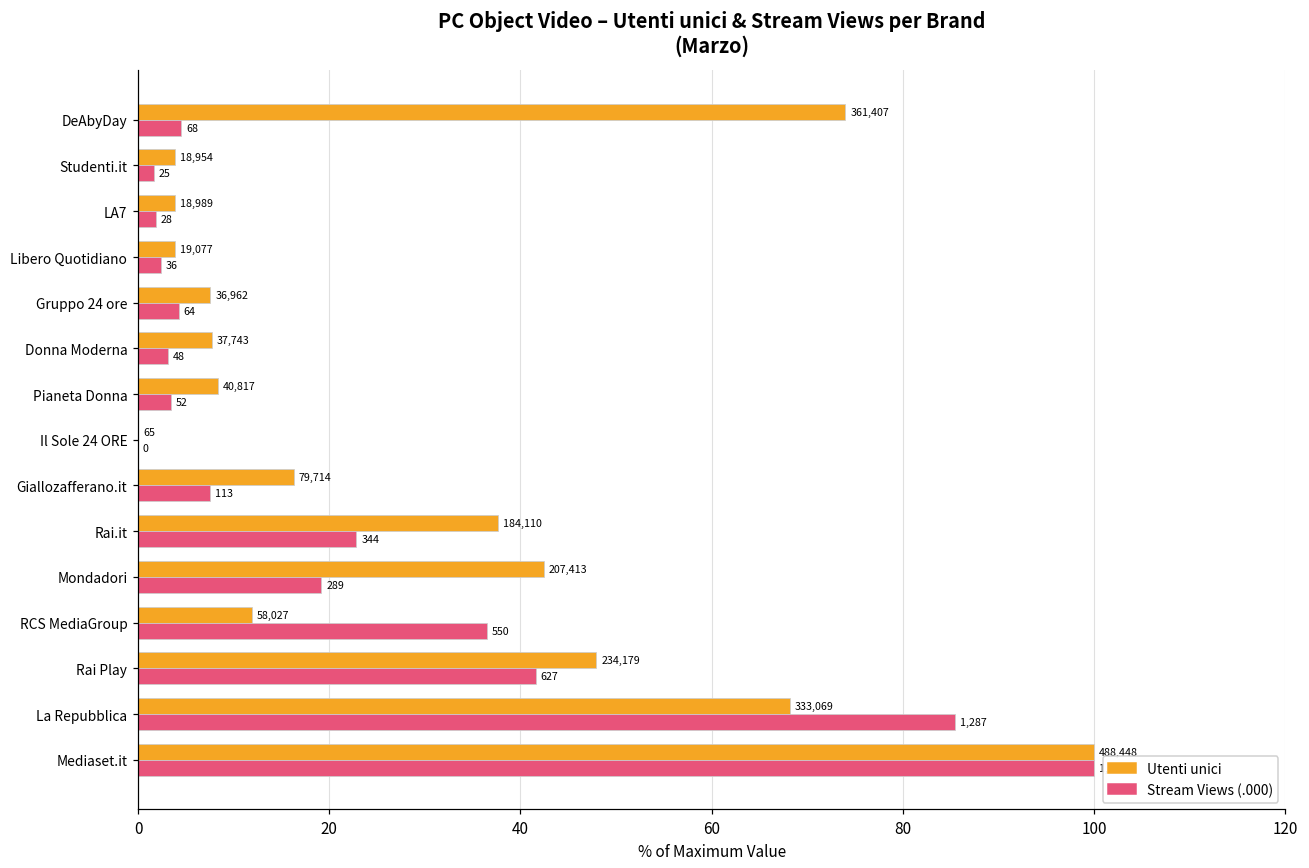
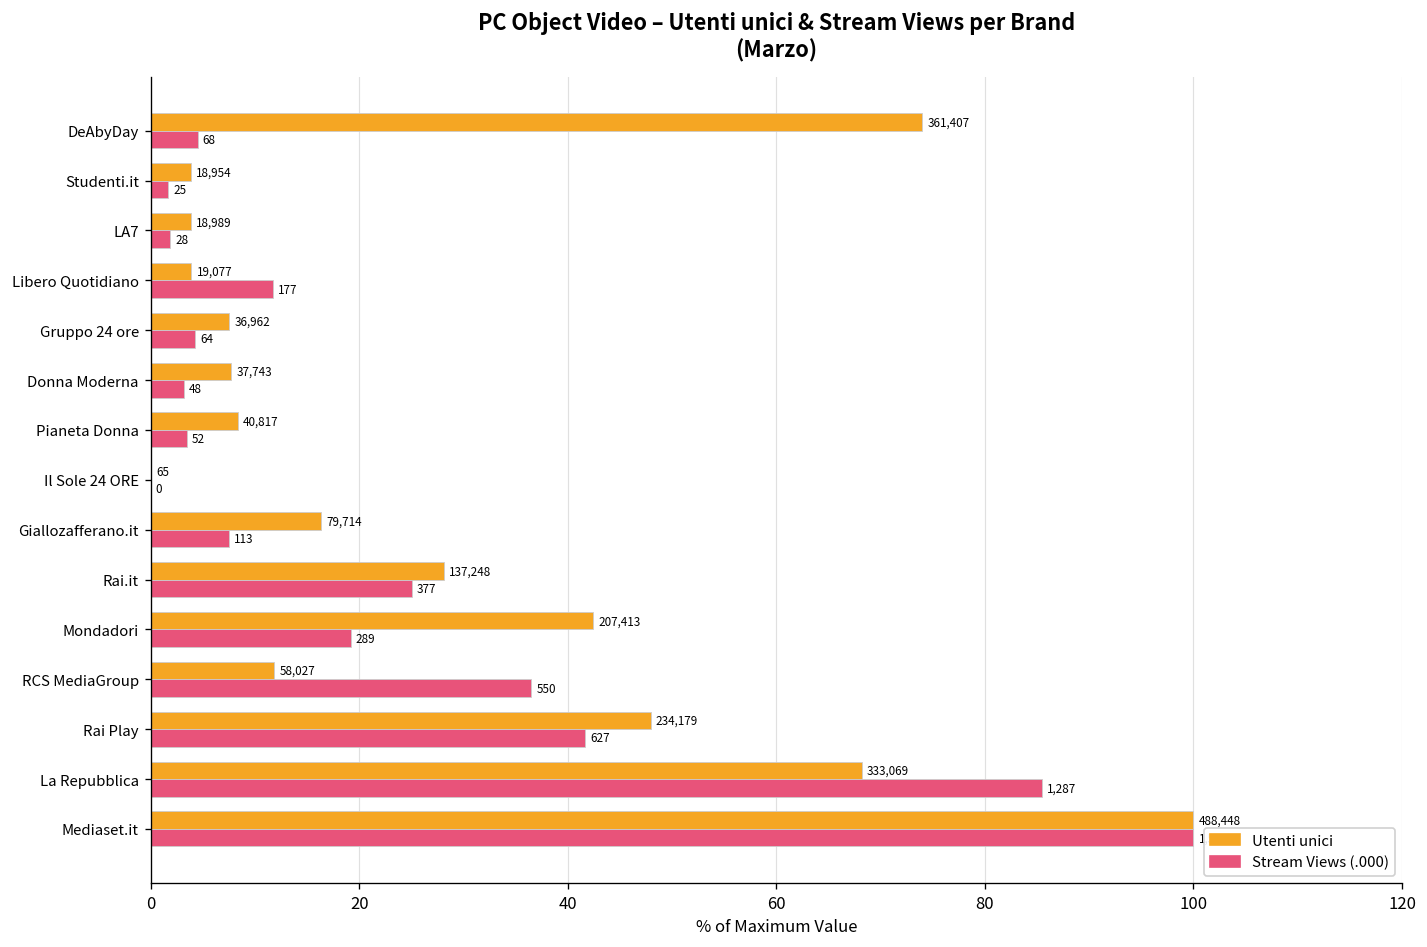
Stream Views (.000), Libero Quotidiano: 36 -> 177
Utenti unici, Rai.it: 184,110 -> 137,248
Stream Views (.000), Rai.it: 344 -> 377
